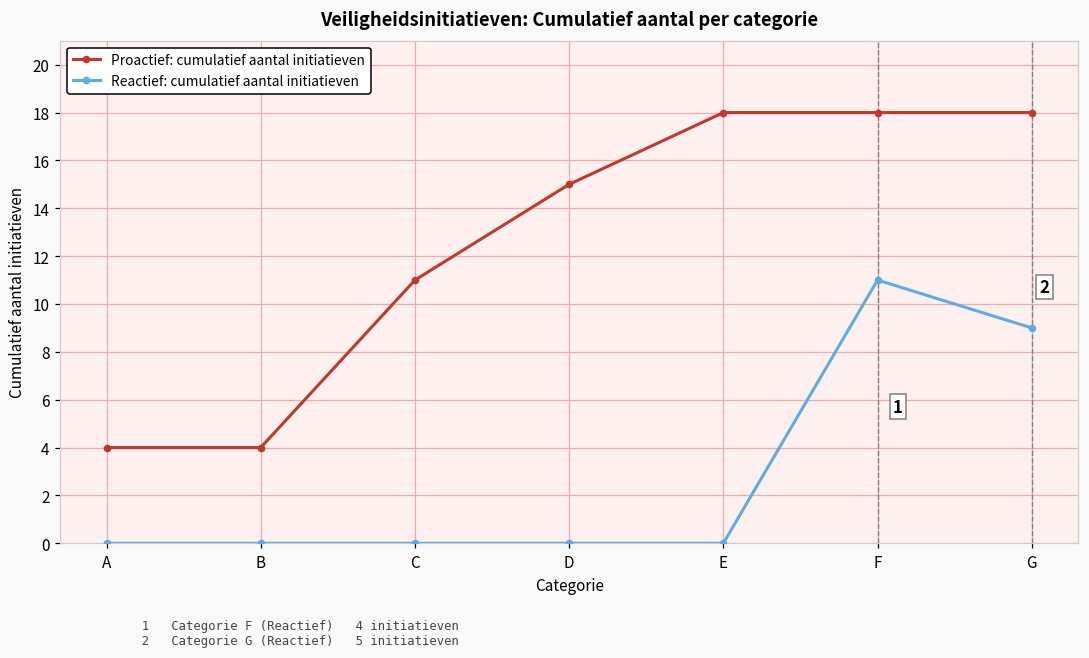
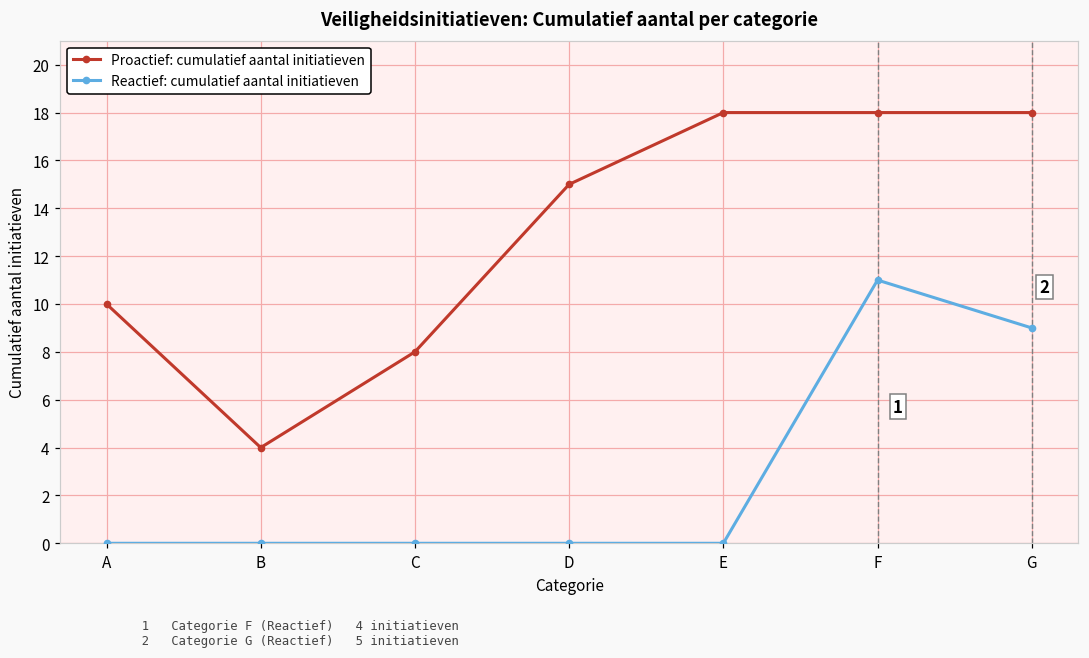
Proactief: cumulatief aantal initiatieven, A: 4 -> 10
Proactief: cumulatief aantal initiatieven, C: 11 -> 8
